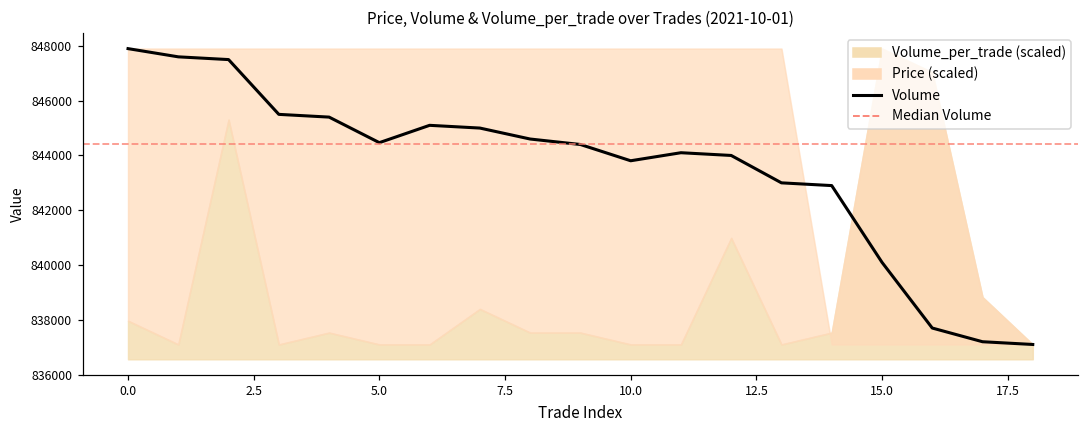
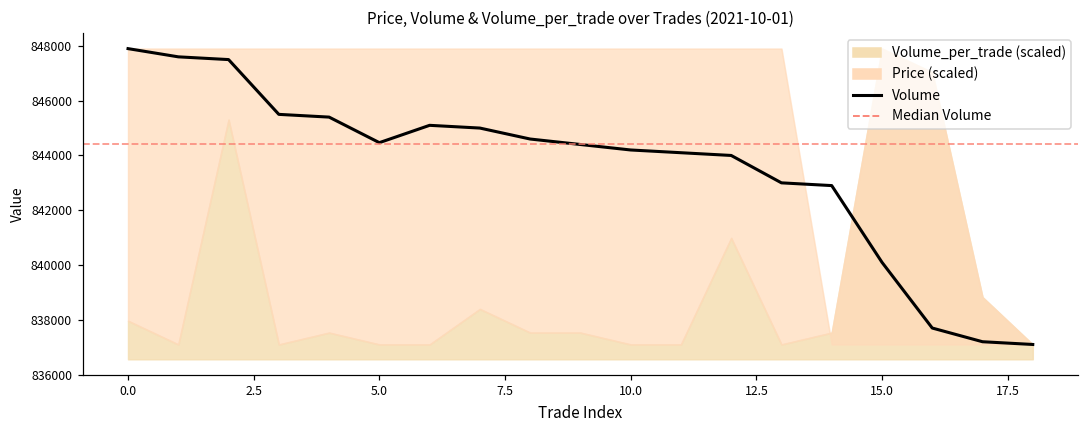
Volume, 10.0: 843800 -> 844200
